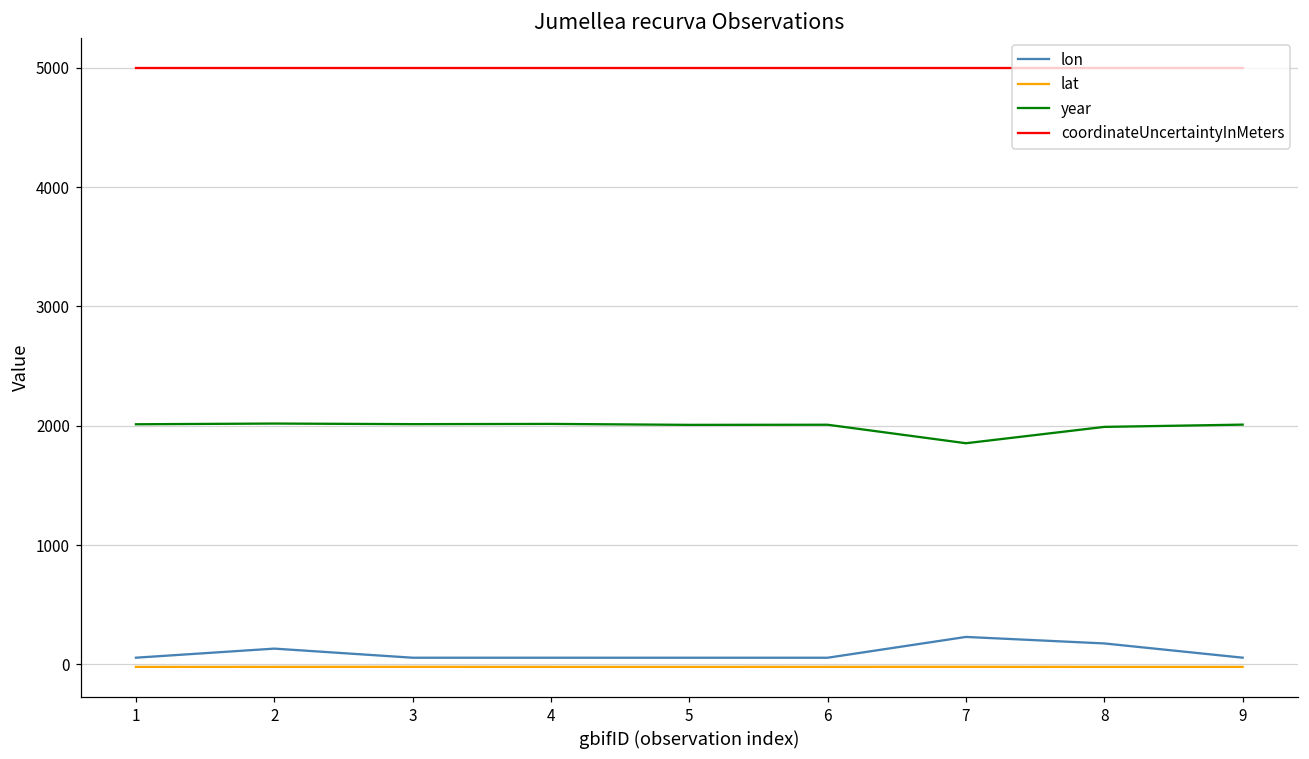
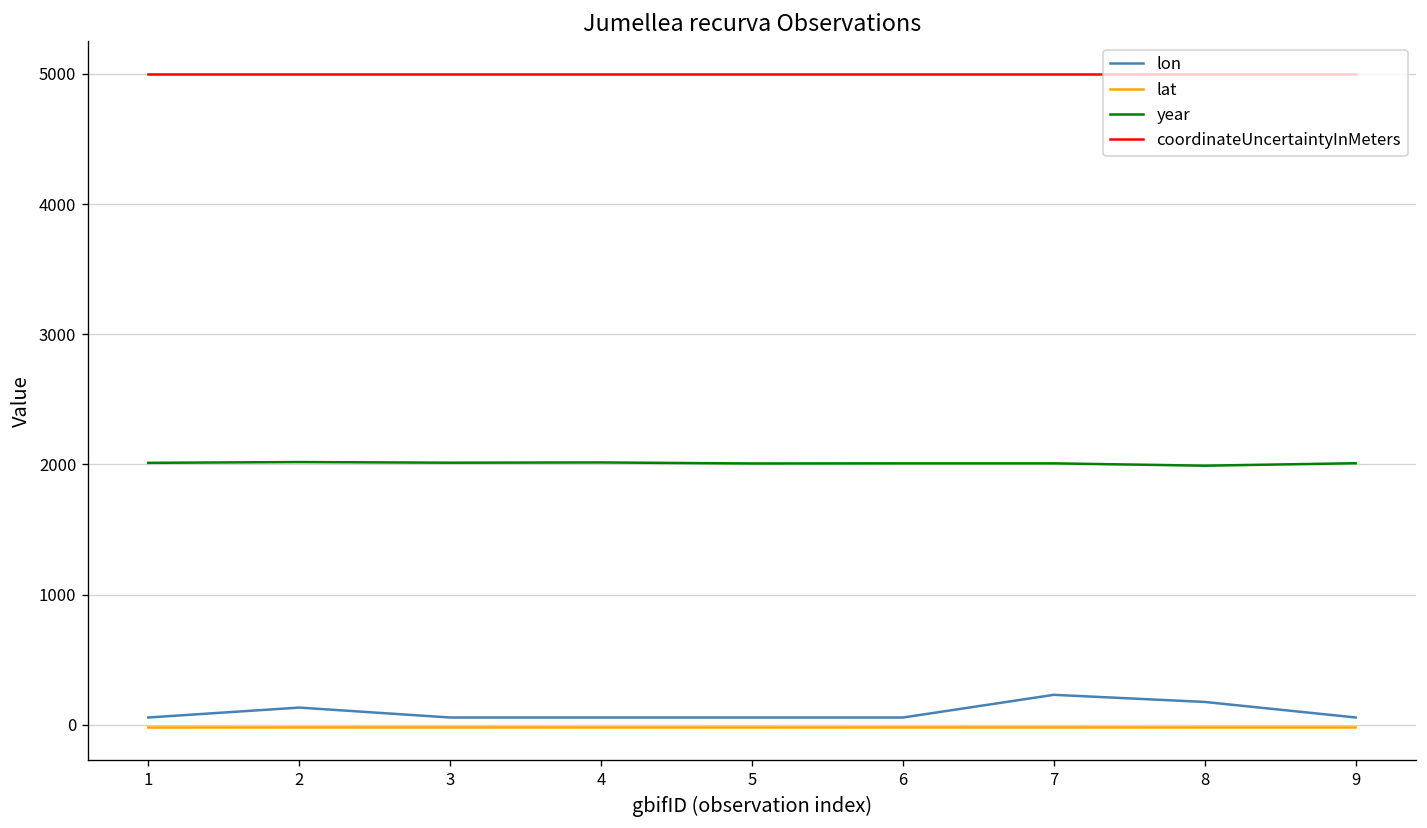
year, 7: 1850 -> 2010
